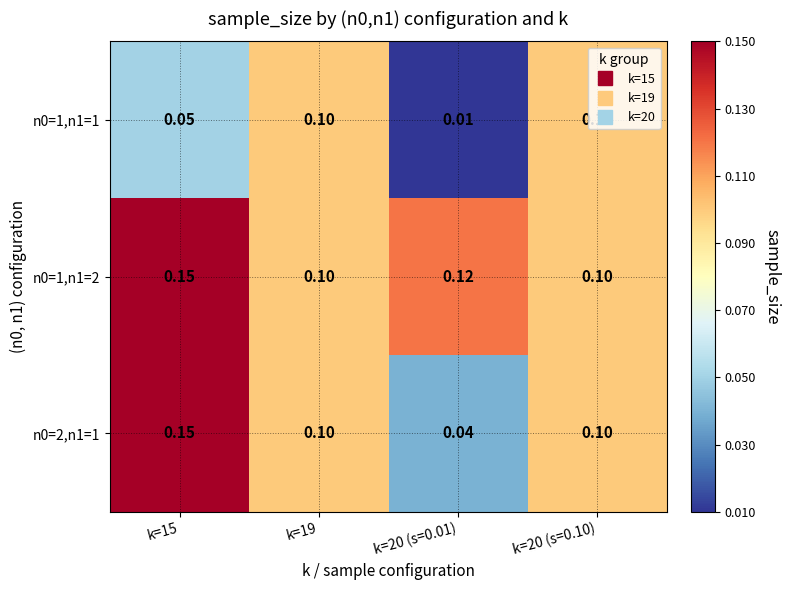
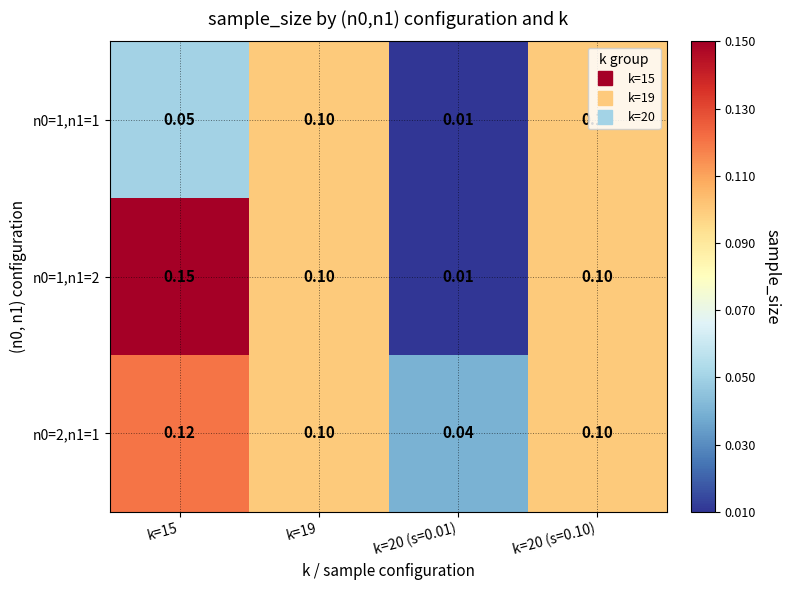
n0=1,n1=2, k=20 (s=0.01): 0.12 -> 0.01
n0=2,n1=1, k=15: 0.15 -> 0.12
